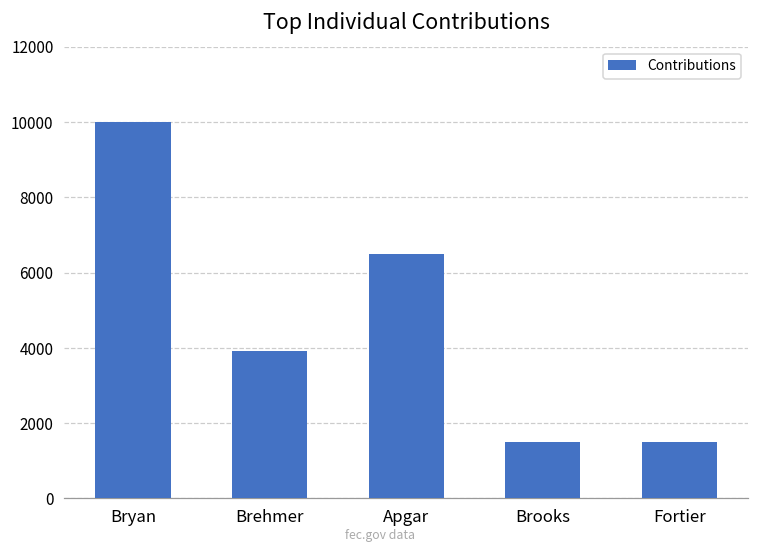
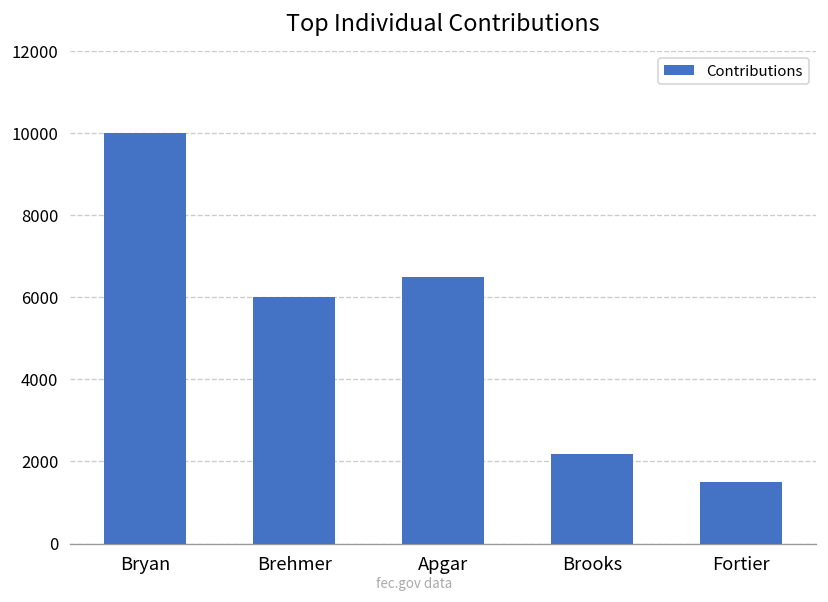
Brehmer: 3900 -> 6000
Brooks: 1500 -> 2200
